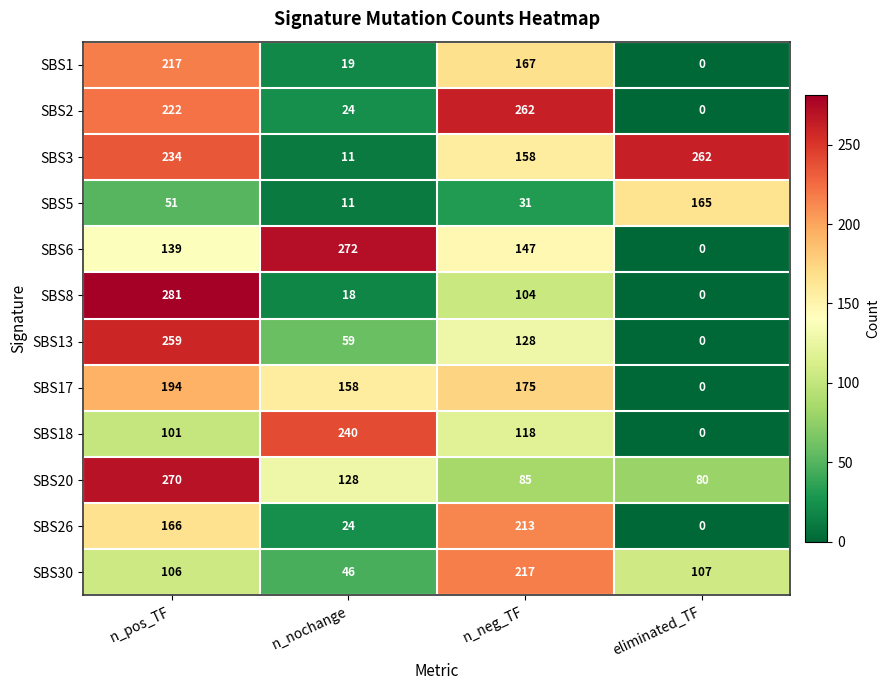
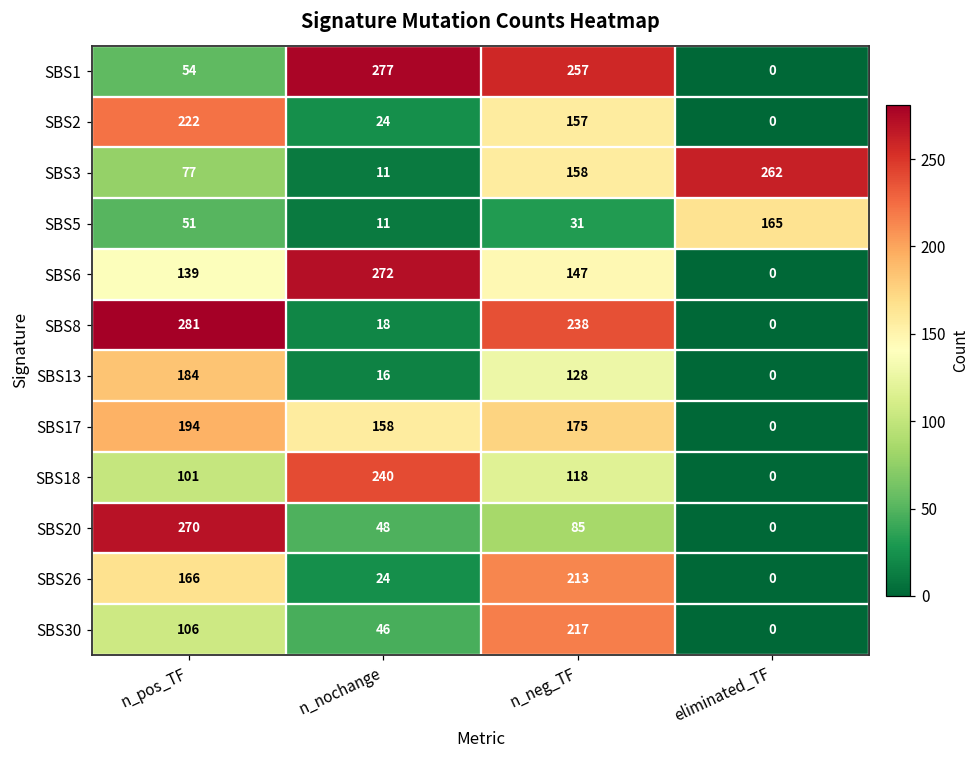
SBS1, n_pos_TF: 217 -> 54
SBS1, n_nochange: 19 -> 277
SBS1, n_neg_TF: 167 -> 257
SBS2, n_neg_TF: 262 -> 157
SBS3, n_pos_TF: 234 -> 77
SBS8, n_neg_TF: 104 -> 238
SBS13, n_pos_TF: 259 -> 184
SBS13, n_nochange: 59 -> 16
SBS20, n_nochange: 128 -> 48
SBS20, eliminated_TF: 80 -> 0
SBS30, eliminated_TF: 107 -> 0
